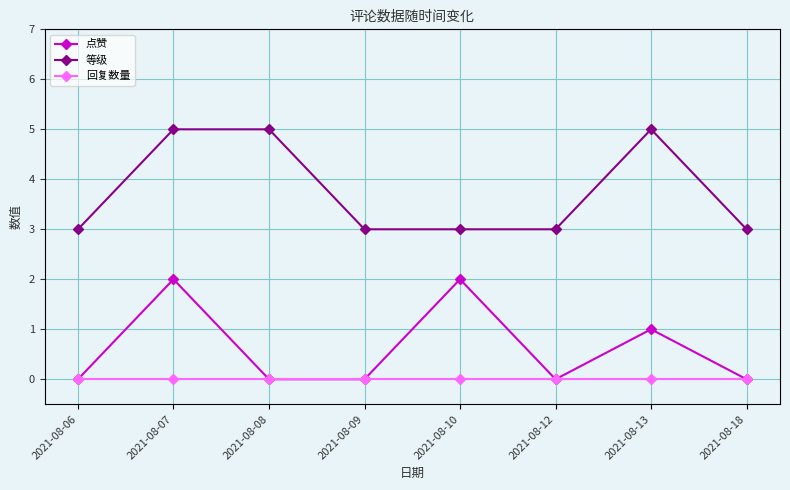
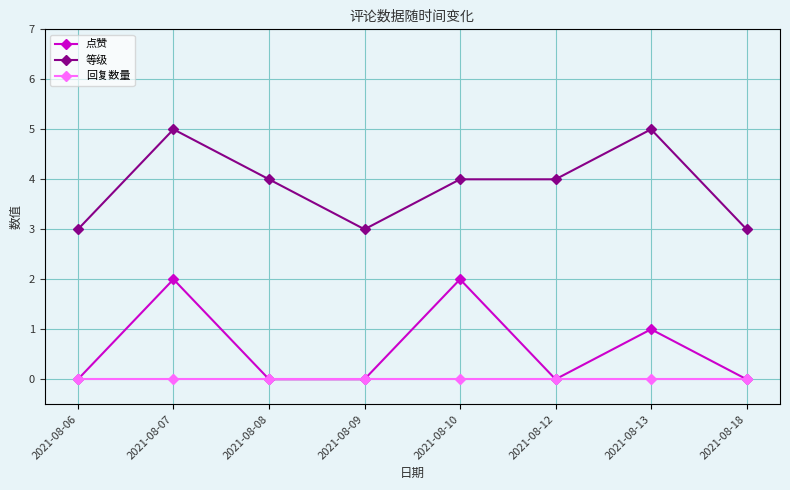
等级, 2021-08-08: 5 -> 4
等级, 2021-08-10: 3 -> 4
等级, 2021-08-12: 3 -> 4
